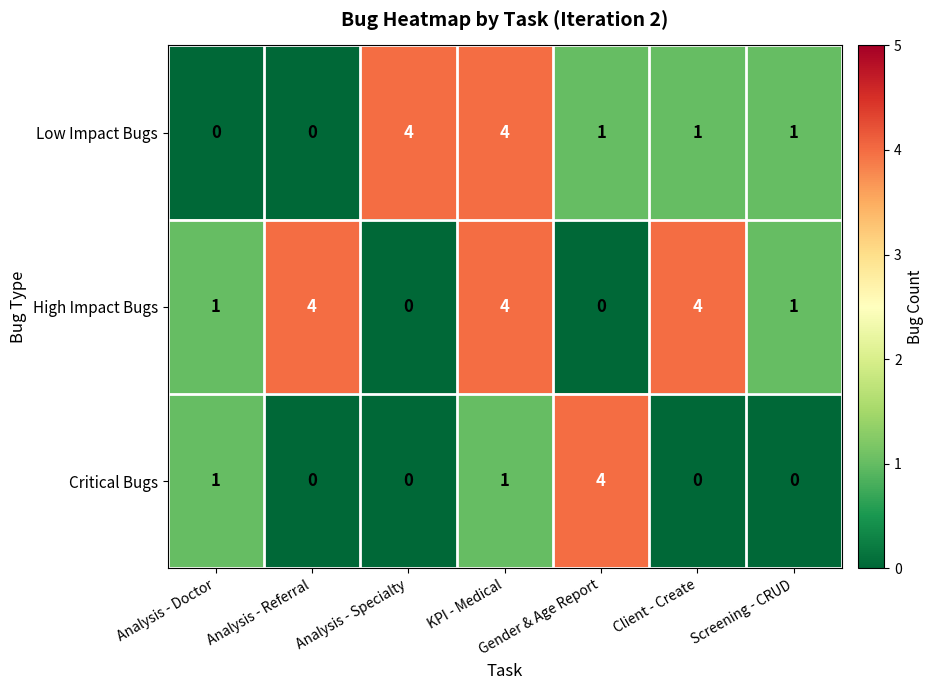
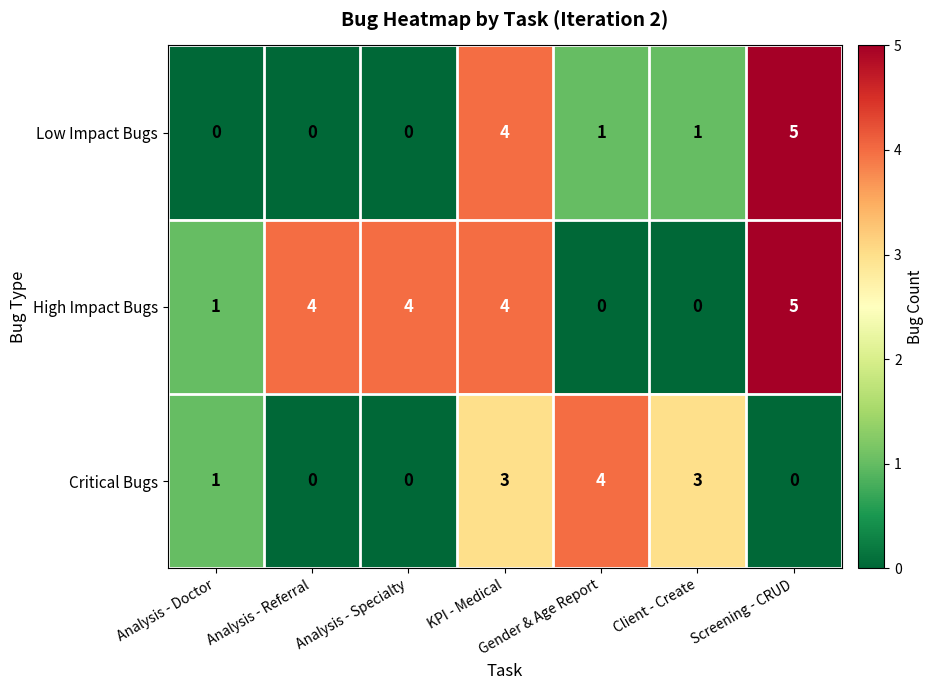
Low Impact Bugs, Analysis - Specialty: 4 -> 0
Low Impact Bugs, Screening - CRUD: 1 -> 5
High Impact Bugs, Analysis - Specialty: 0 -> 4
High Impact Bugs, Client - Create: 4 -> 0
High Impact Bugs, Screening - CRUD: 1 -> 5
Critical Bugs, KPI - Medical: 1 -> 3
Critical Bugs, Client - Create: 0 -> 3
